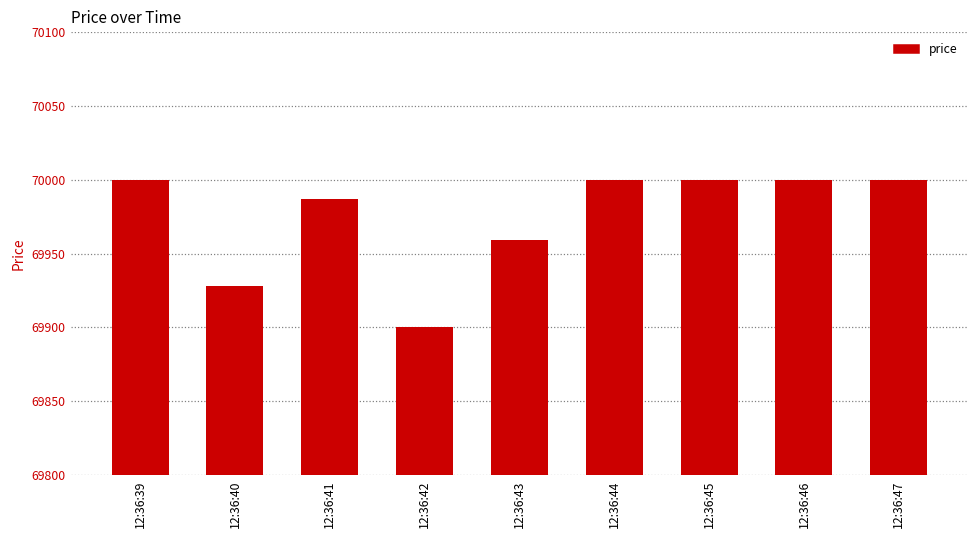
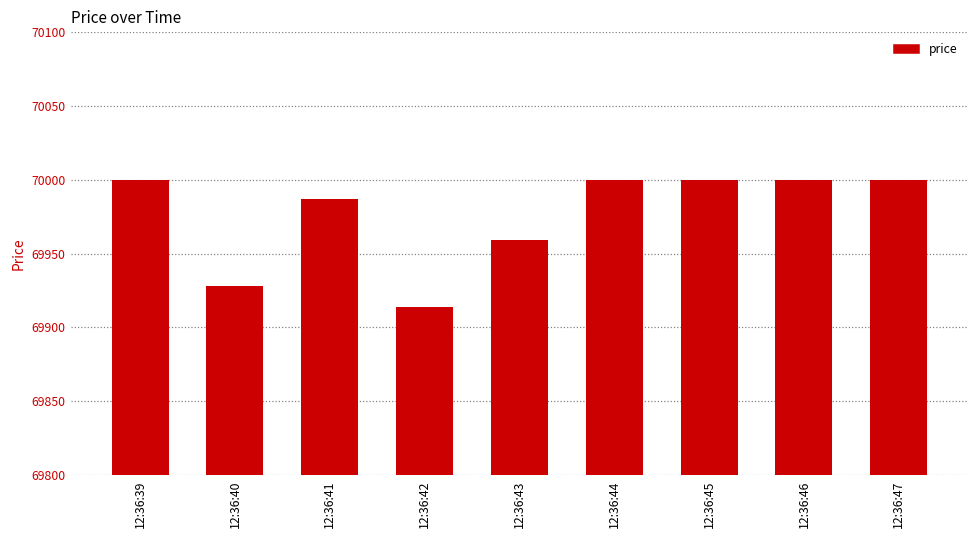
12:36:42: 69900 -> 69914
